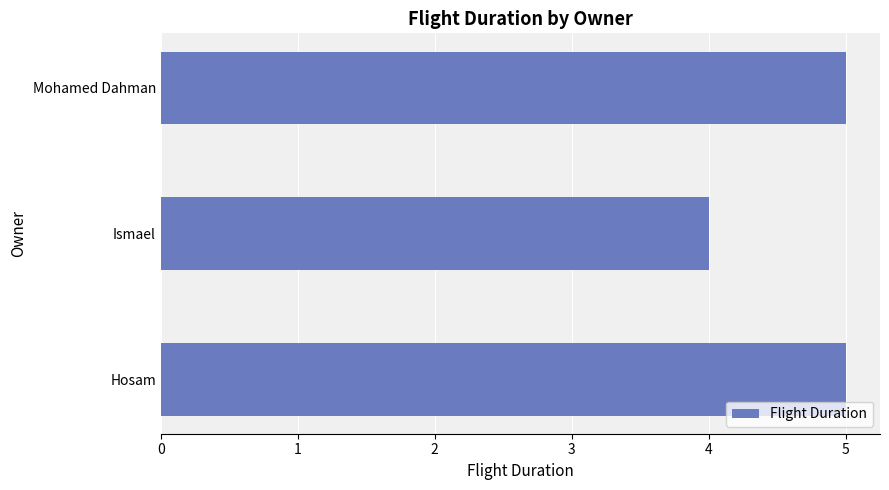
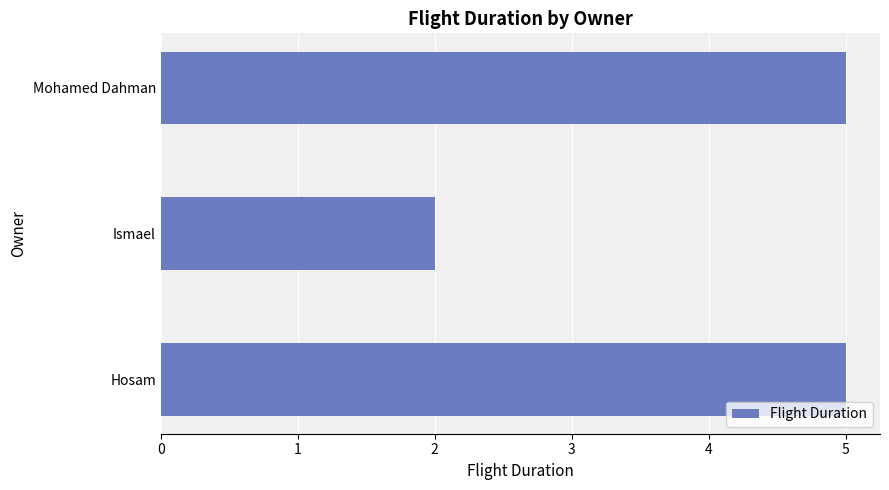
Ismael: 4 -> 2
